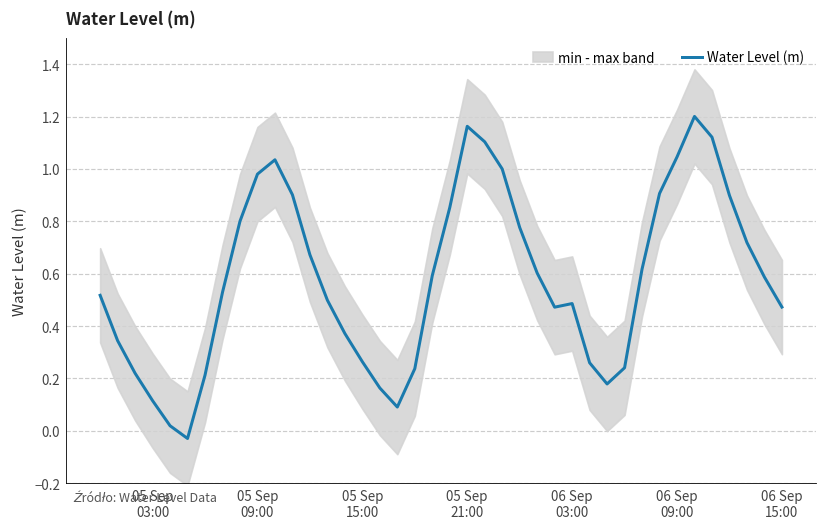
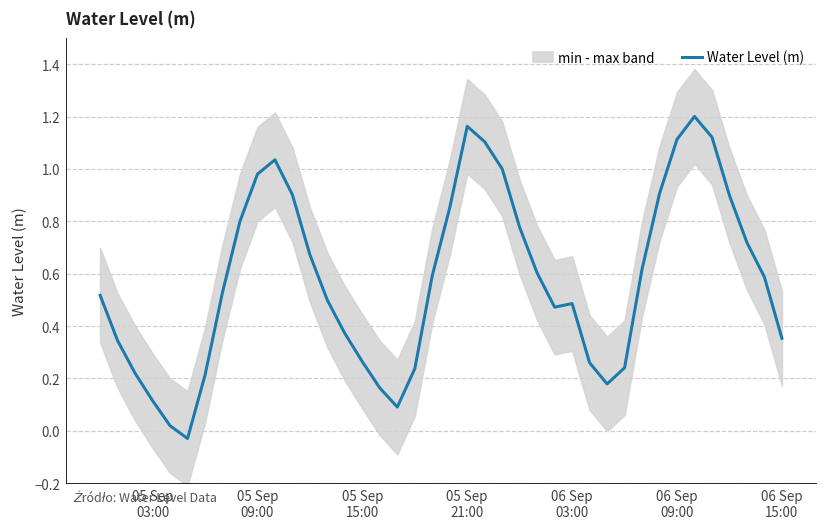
Water Level (m), 06 Sep 09:00: 1.05 -> 1.11
Water Level (m), 06 Sep 15:00: 0.47 -> 0.35
